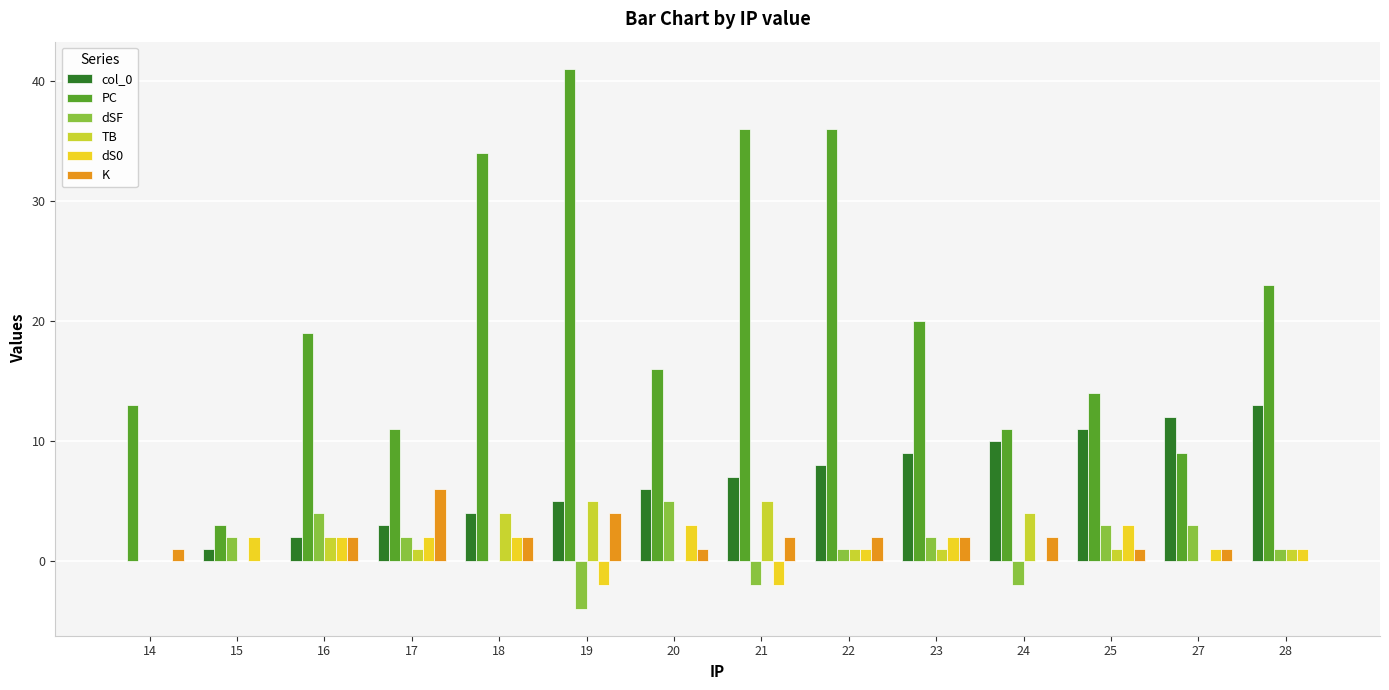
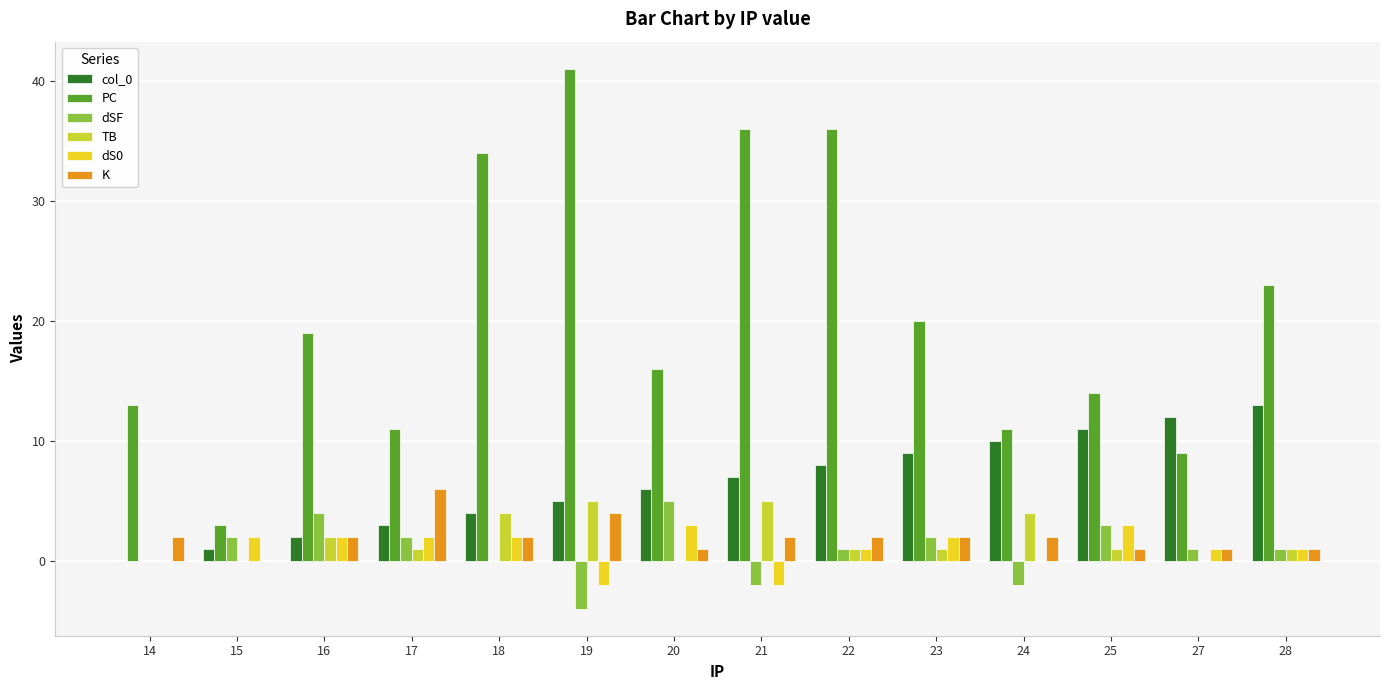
K, 14: 1 -> 2
dSF, 27: 3 -> 1
K, 28: 0 -> 1
